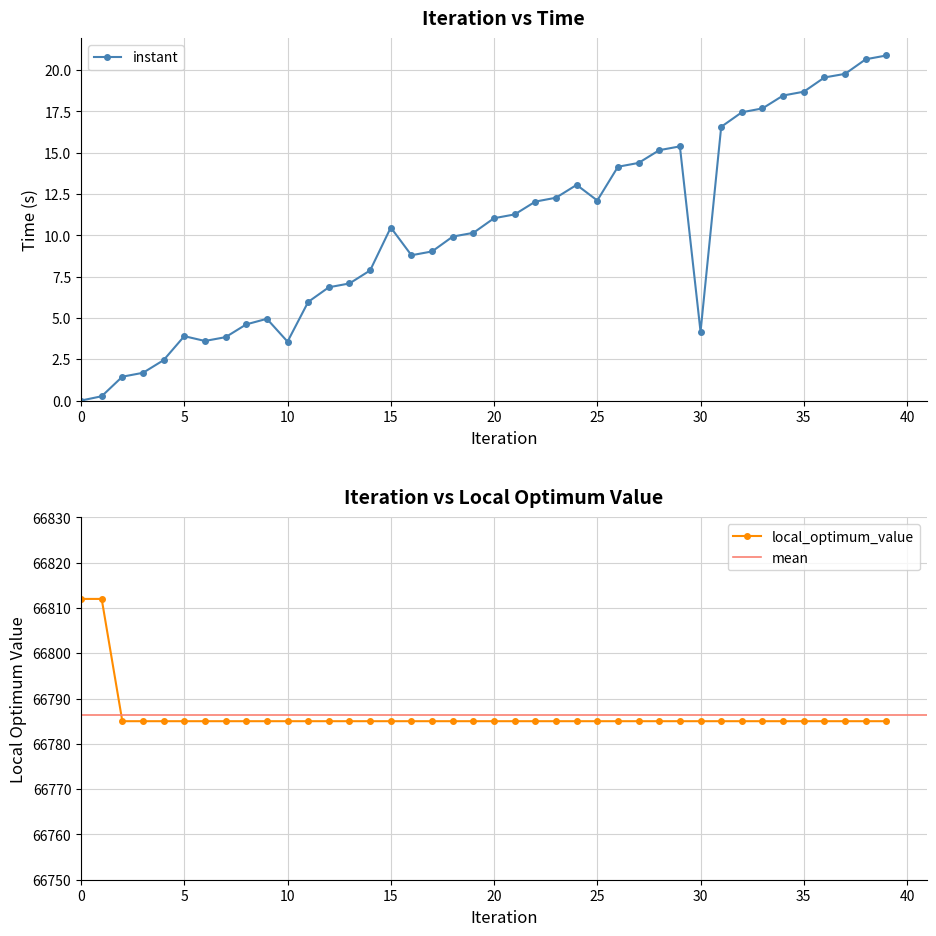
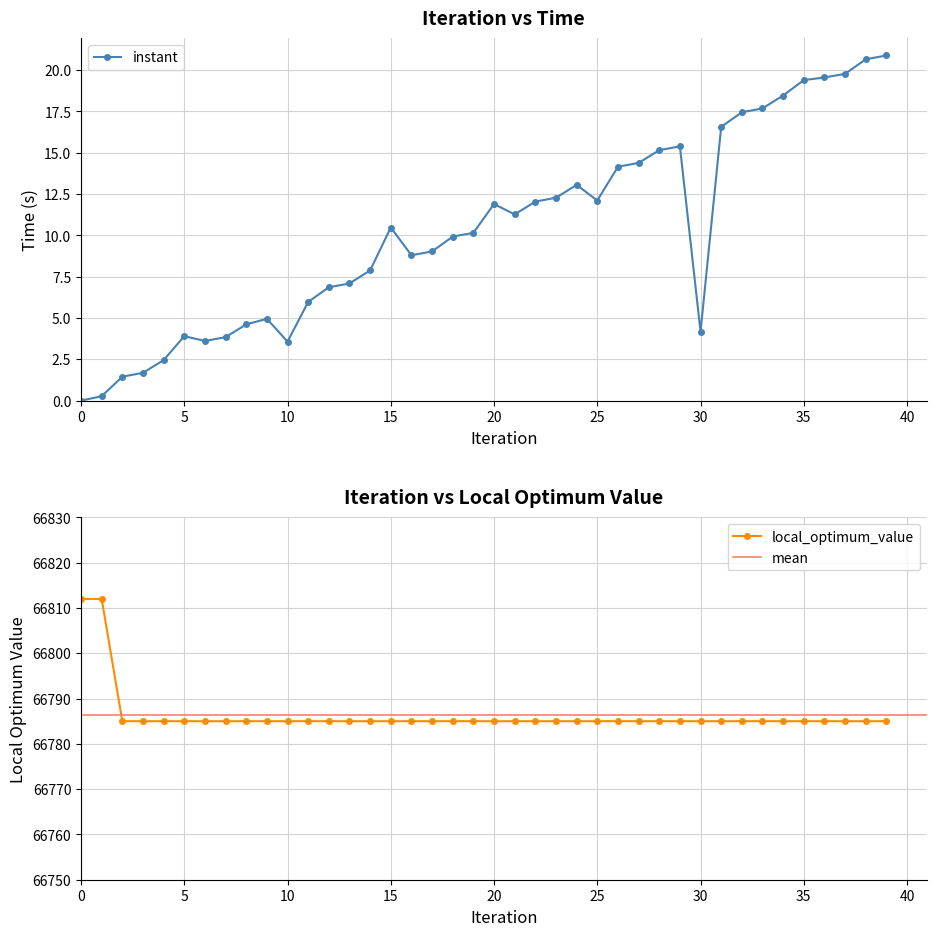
Iteration vs Time, 20: 11.0 -> 11.9
Iteration vs Time, 35: 18.7 -> 19.4
